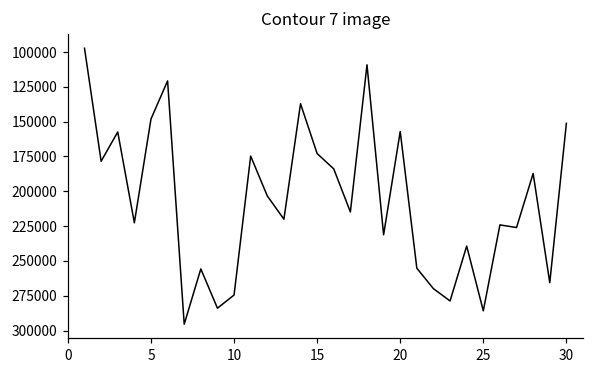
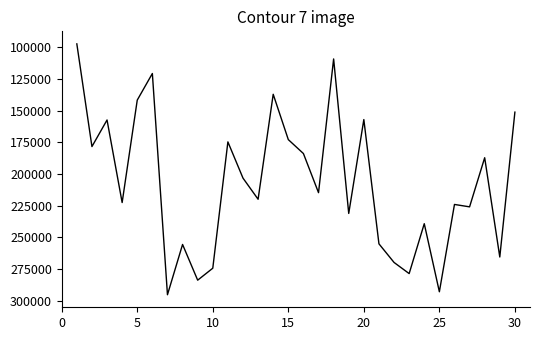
5: 148000 -> 142000
25: 286000 -> 293000
